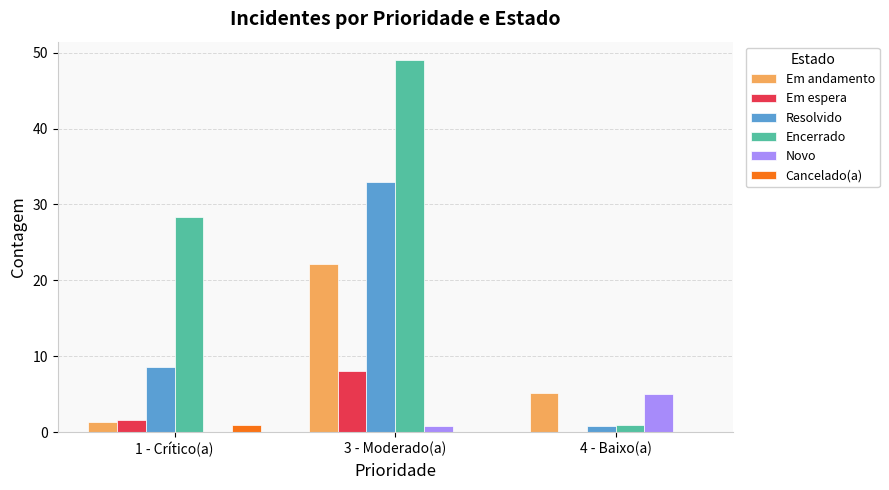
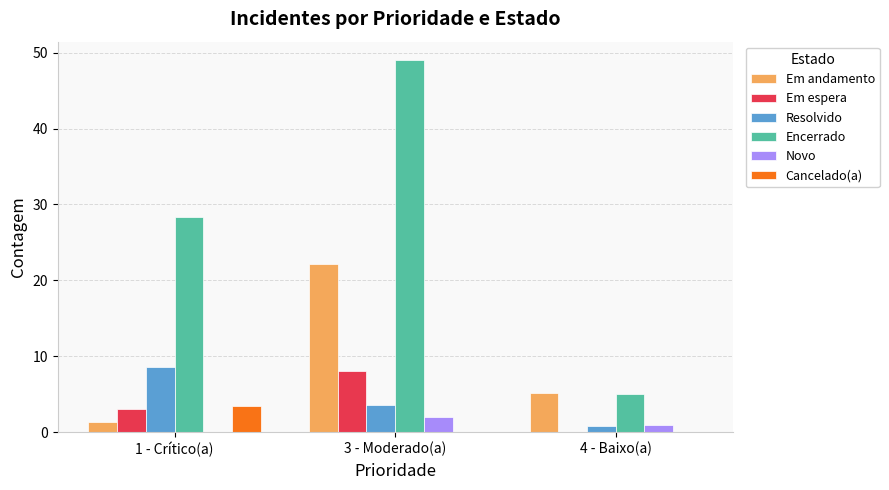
Em espera, 1 - Crítico(a): 2 -> 3
Cancelado(a), 1 - Crítico(a): 1 -> 4
Resolvido, 3 - Moderado(a): 33 -> 4
Novo, 3 - Moderado(a): 1 -> 2
Encerrado, 4 - Baixo(a): 1 -> 5
Novo, 4 - Baixo(a): 5 -> 1
